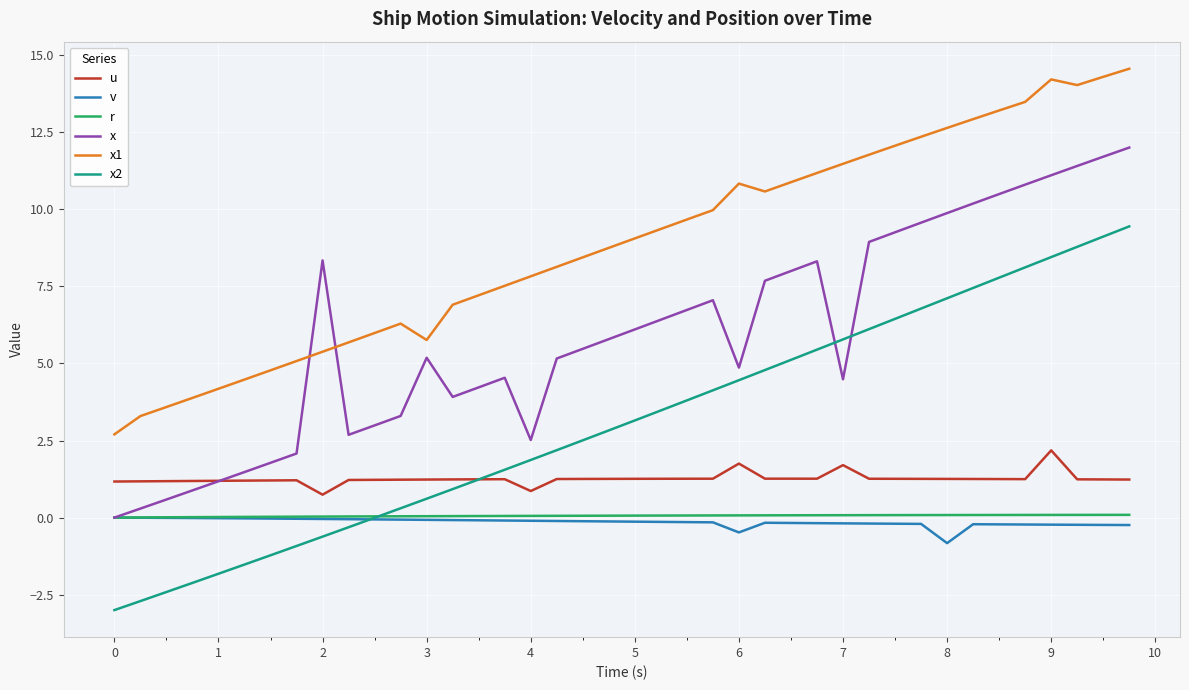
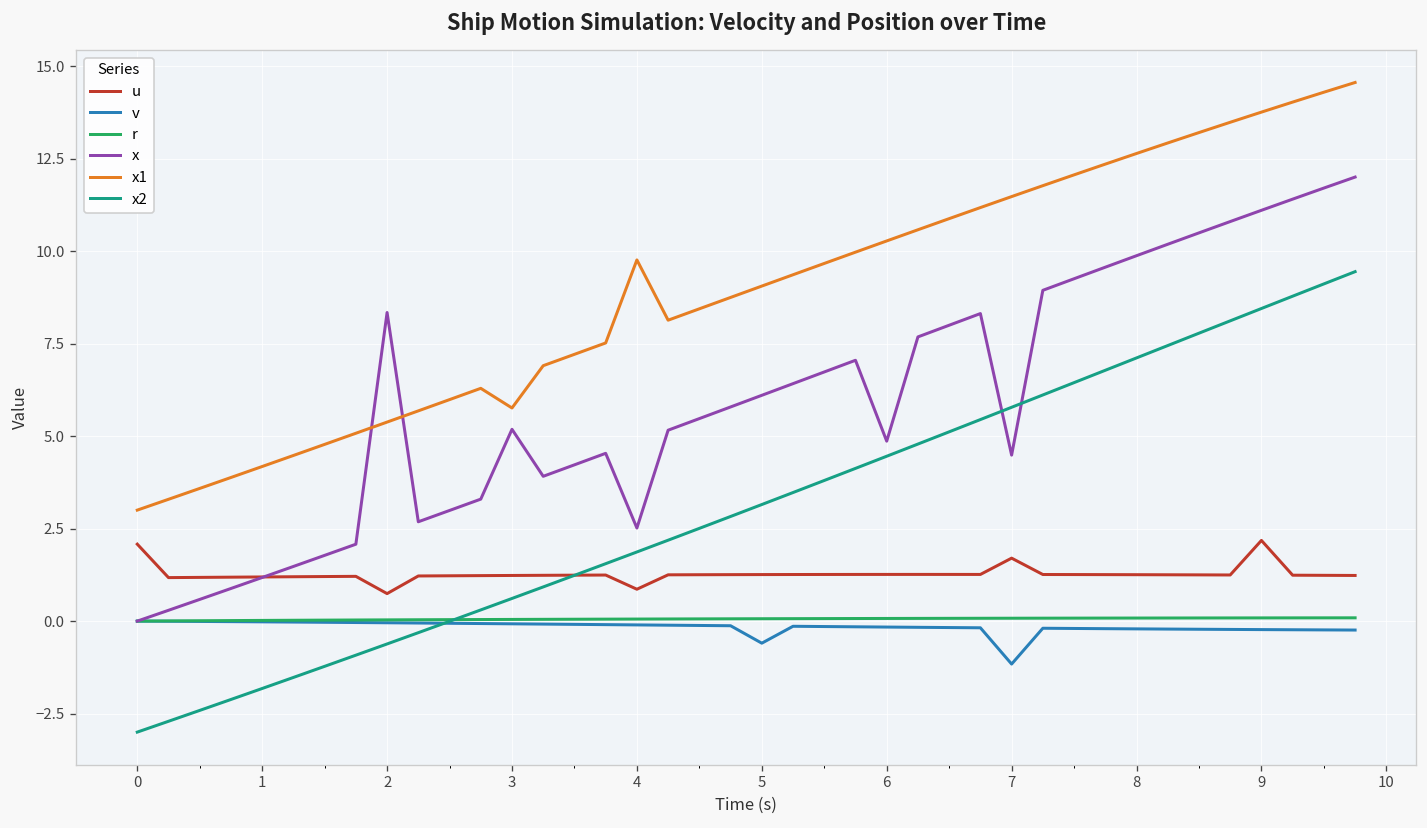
u, 0: 1.2 -> 2.1
x1, 0: 2.7 -> 3.0
x1, 4: 7.8 -> 9.8
v, 5: -0.1 -> -0.6
u, 6: 1.8 -> 1.3
v, 6: -0.5 -> -0.2
x1, 6: 10.8 -> 10.3
v, 7: -0.2 -> -1.2
v, 8: -0.8 -> -0.2
x1, 9: 14.2 -> 13.8
